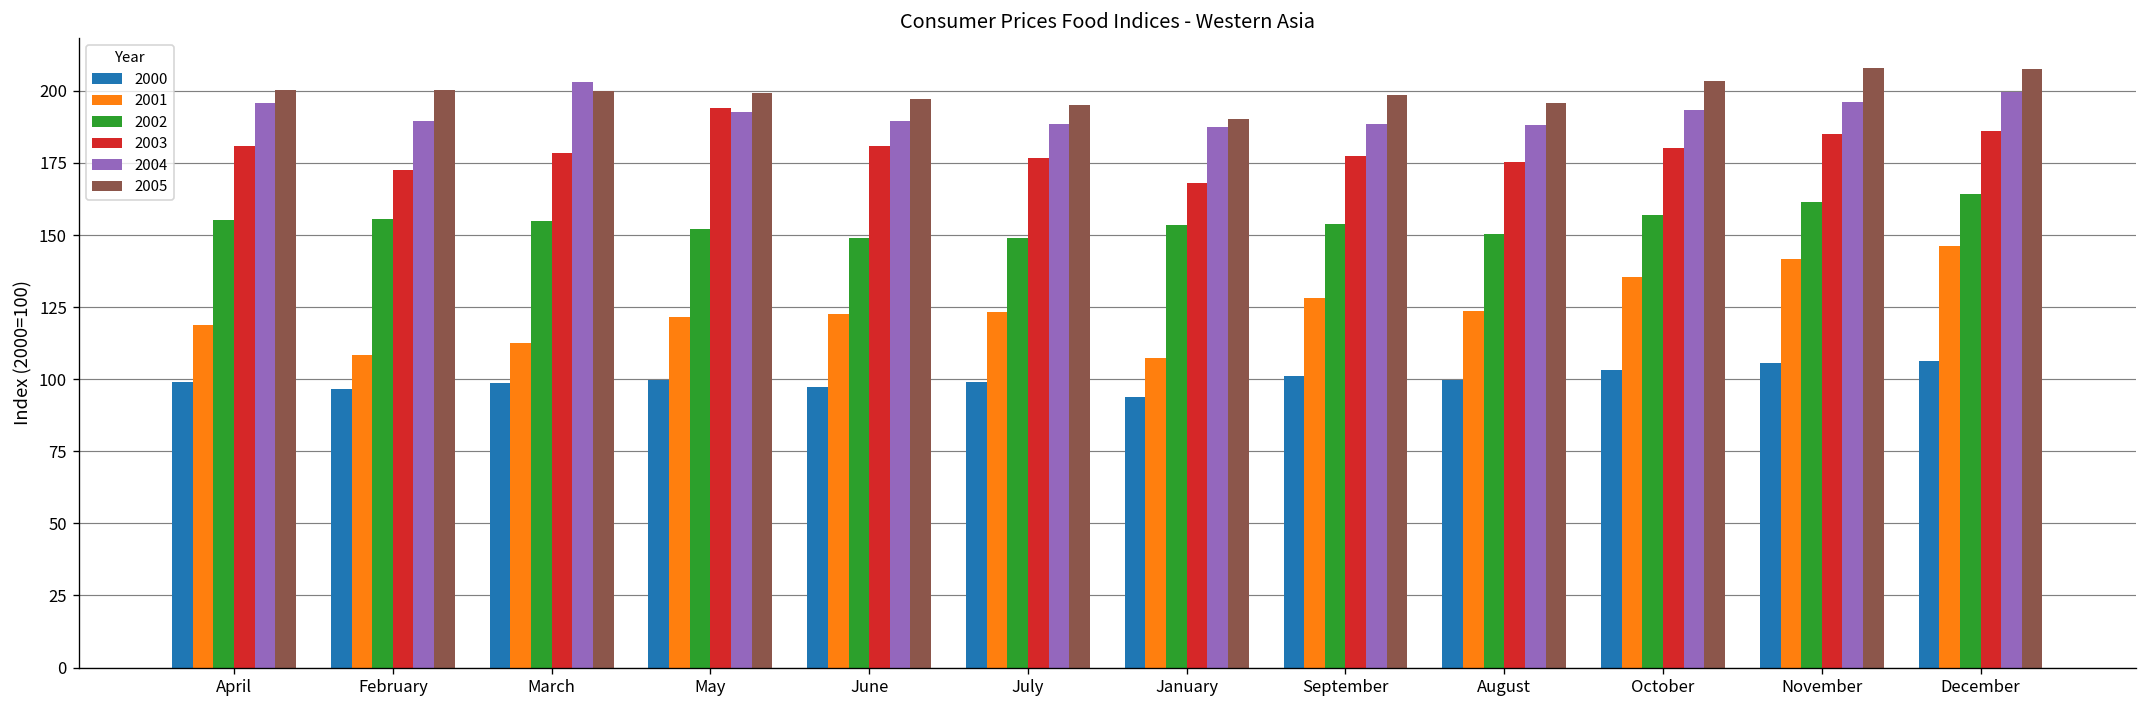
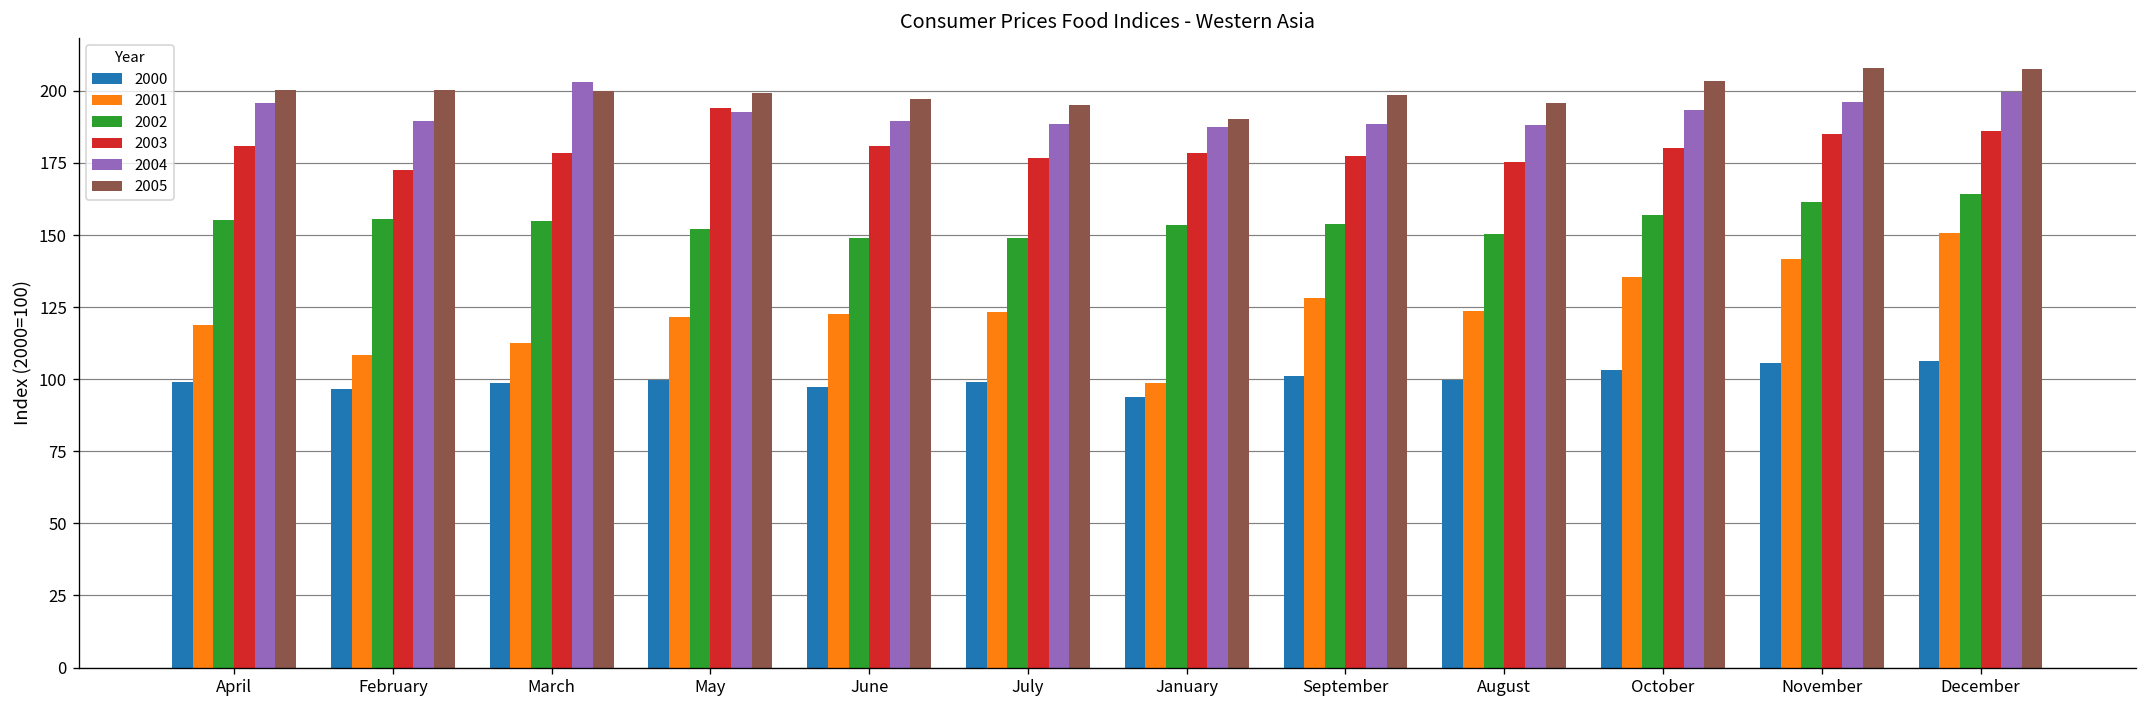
2001, January: 107 -> 99
2003, January: 168 -> 178
2001, December: 146 -> 151
